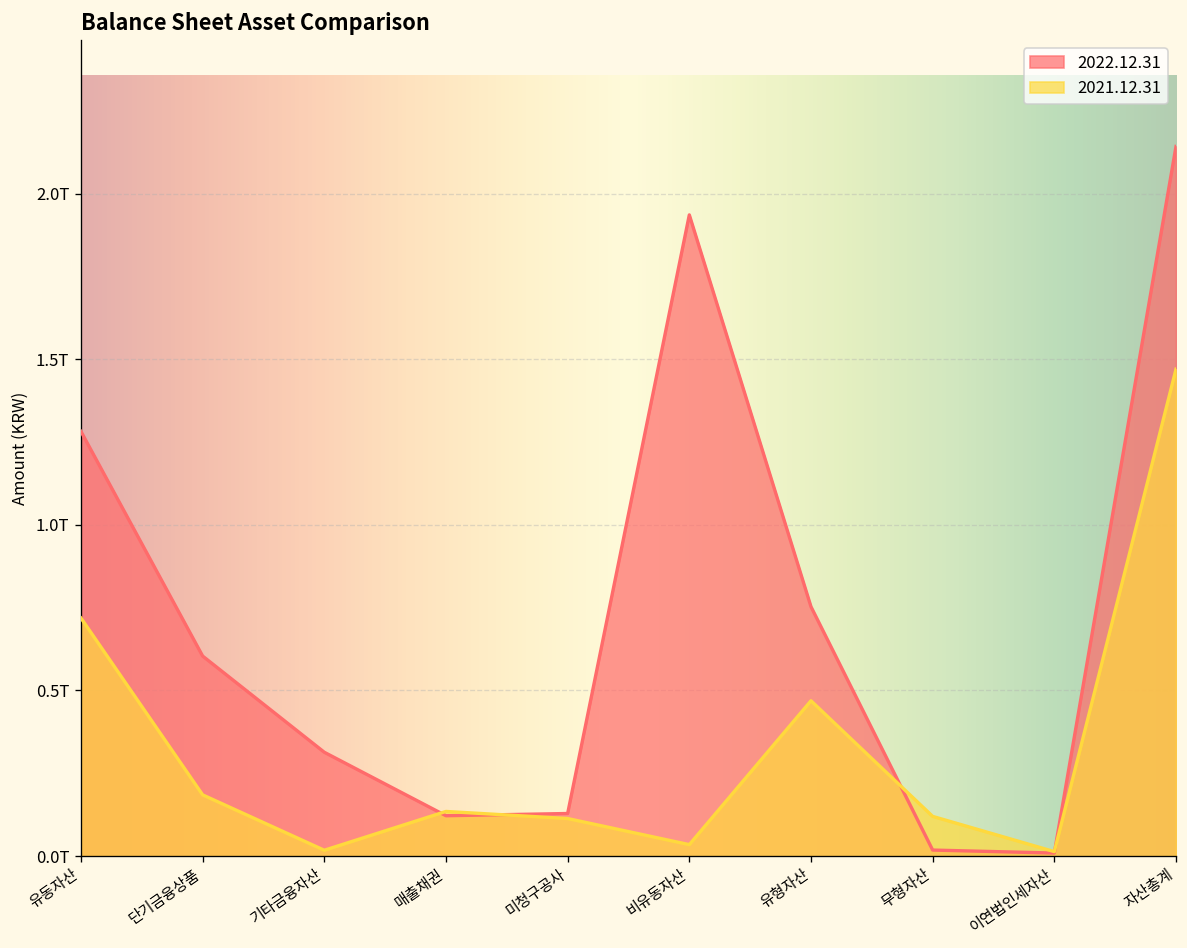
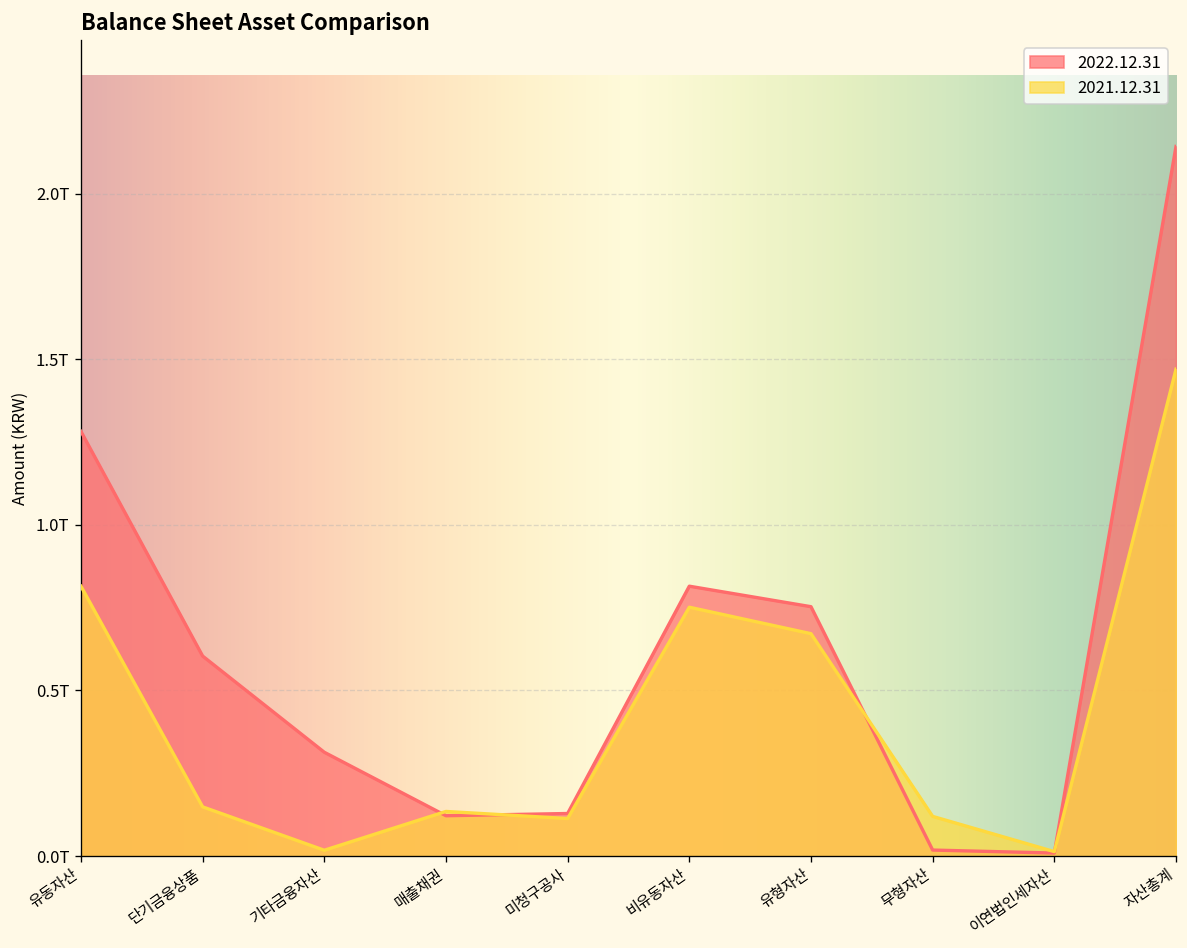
2021.12.31, 유동자산: 0.72T -> 0.81T
2021.12.31, 단기금융상품: 0.18T -> 0.15T
2022.12.31, 비유동자산: 1.94T -> 0.81T
2021.12.31, 비유동자산: 0.03T -> 0.75T
2021.12.31, 유형자산: 0.47T -> 0.67T
